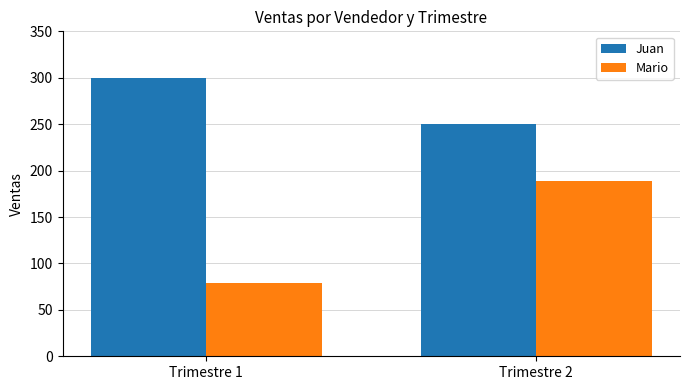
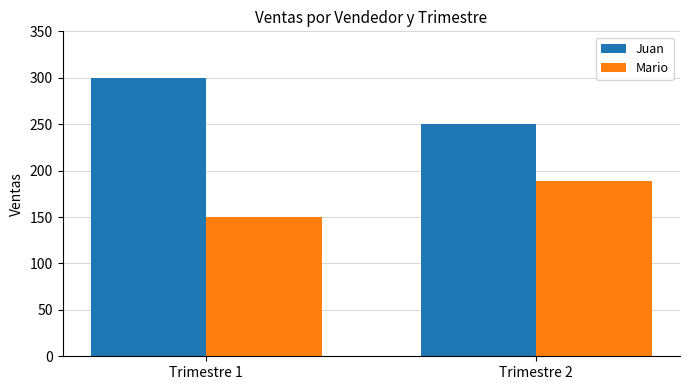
Mario, Trimestre 1: 80 -> 150
